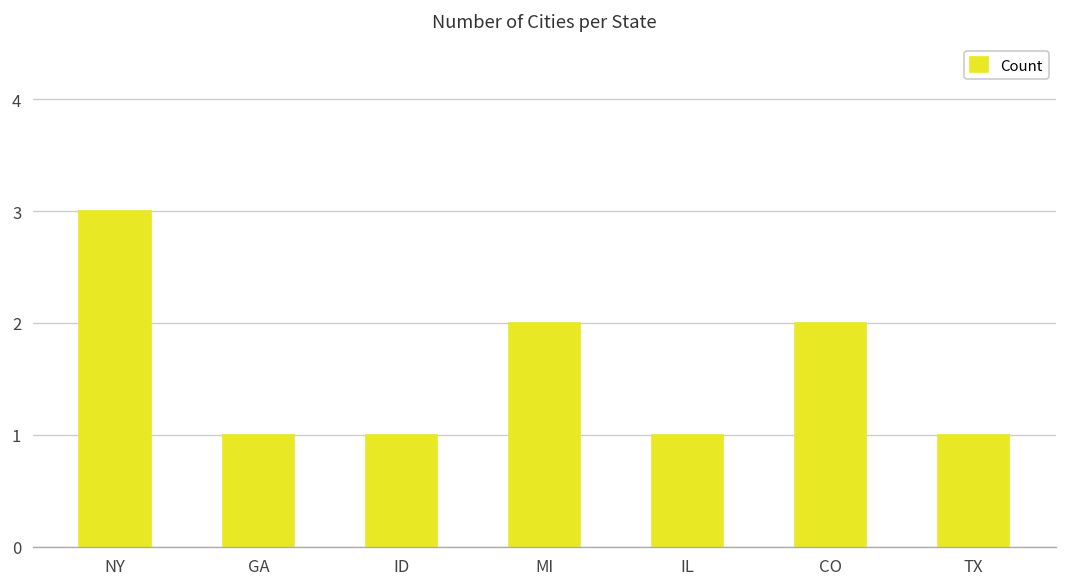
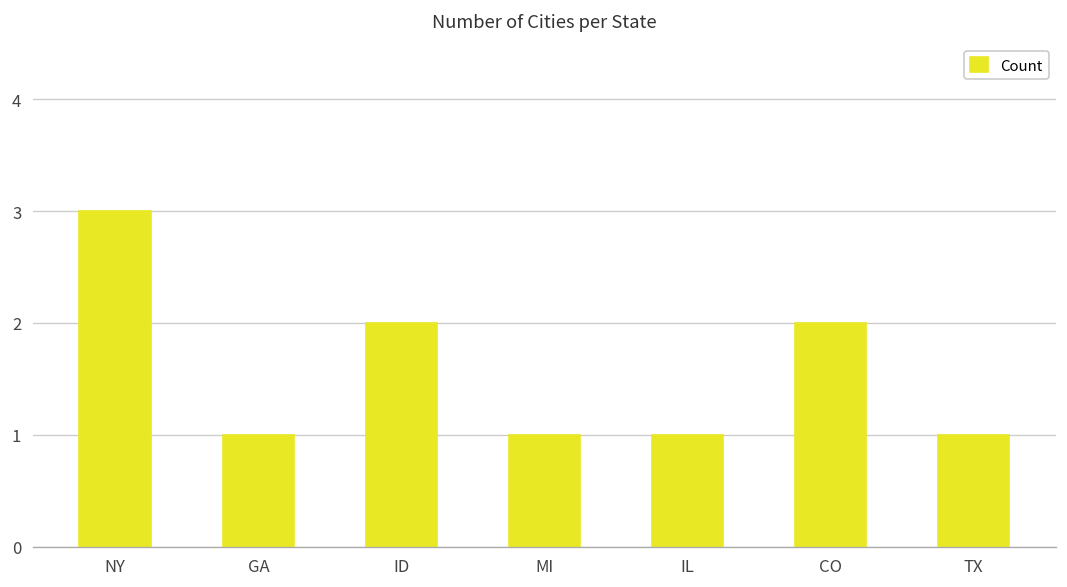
ID: 1 -> 2
MI: 2 -> 1
